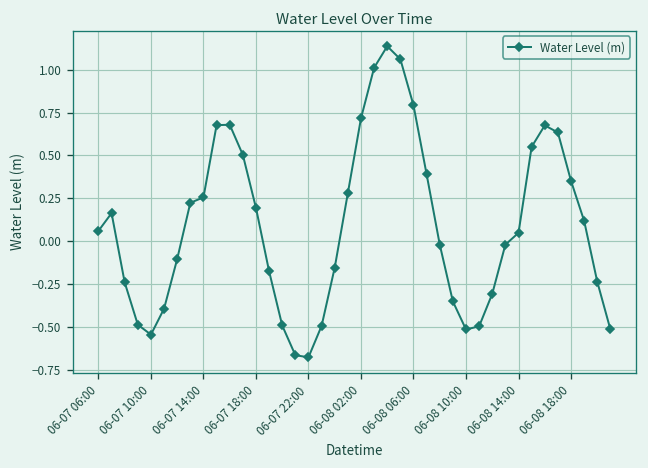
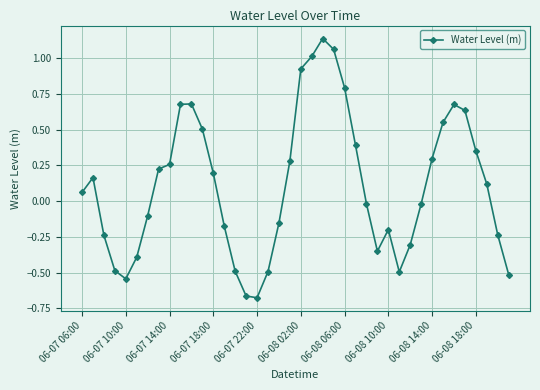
06-08 02:00: 0.72 -> 0.92
06-08 10:00: -0.51 -> -0.20
06-08 14:00: 0.05 -> 0.30
